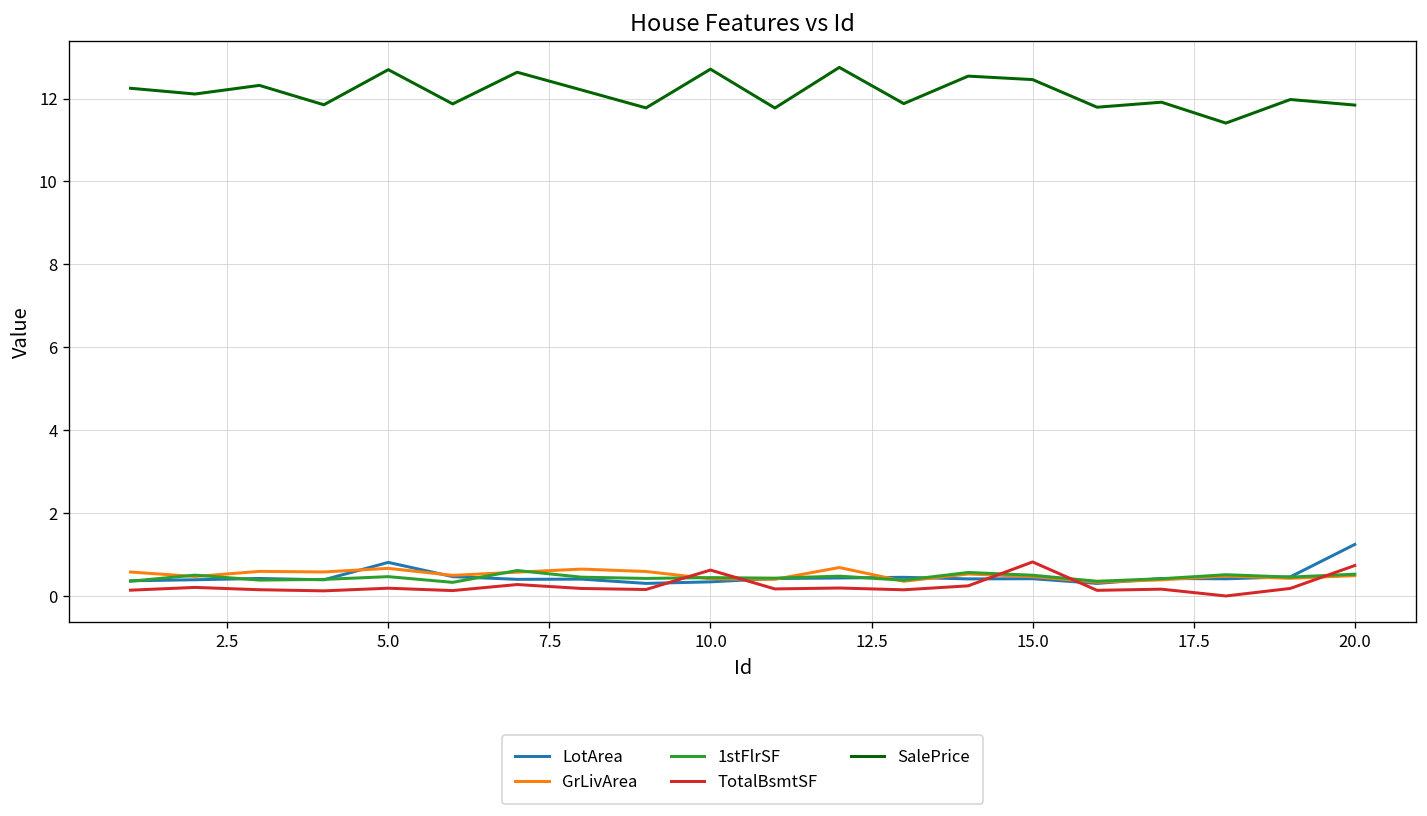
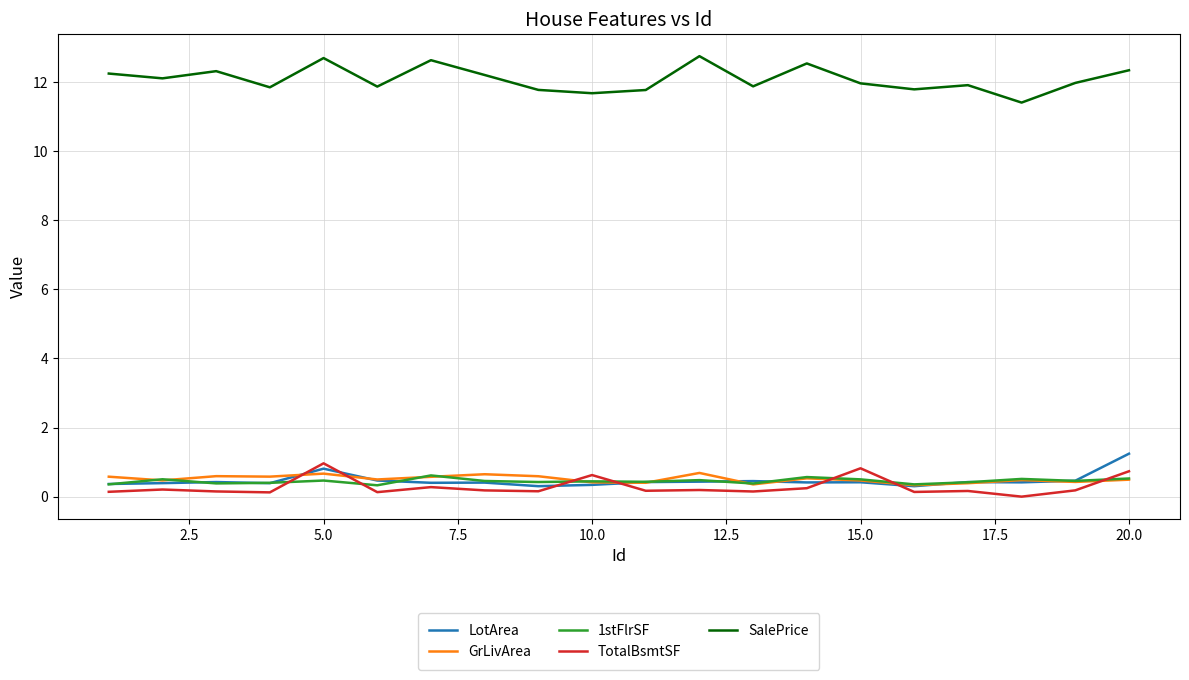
TotalBsmtSF, 5.0: 0.2 -> 1.0
SalePrice, 10.0: 12.7 -> 11.7
SalePrice, 15.0: 12.5 -> 12.0
SalePrice, 20.0: 11.8 -> 12.3
